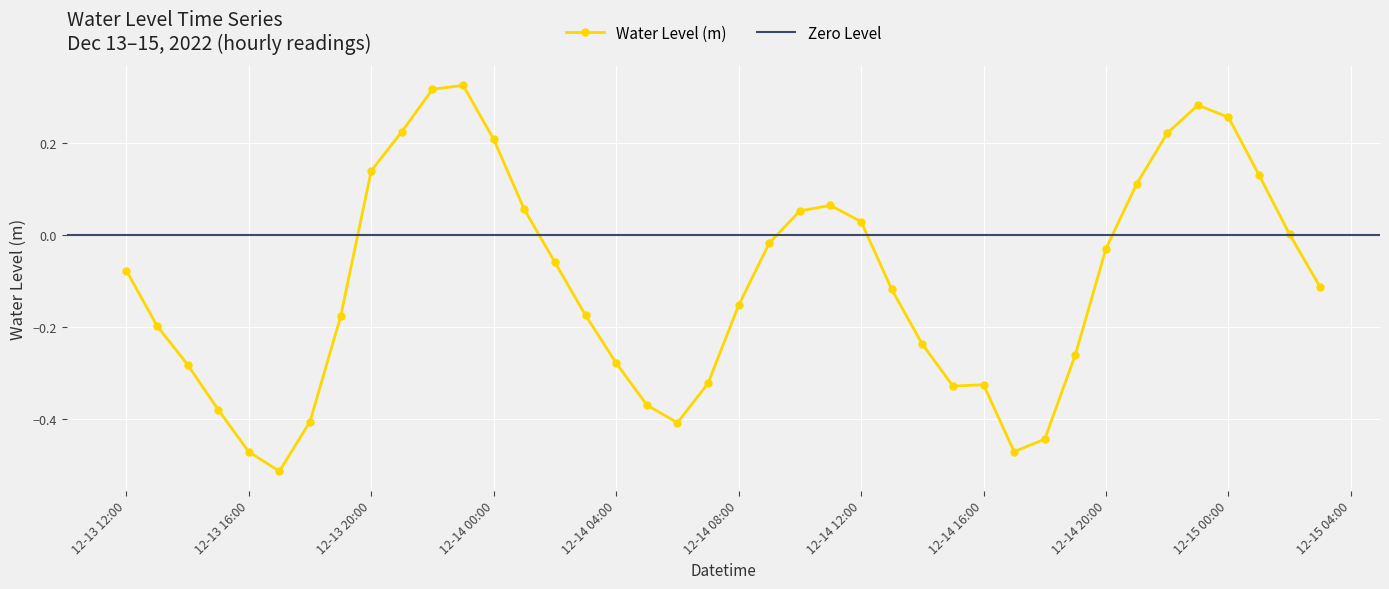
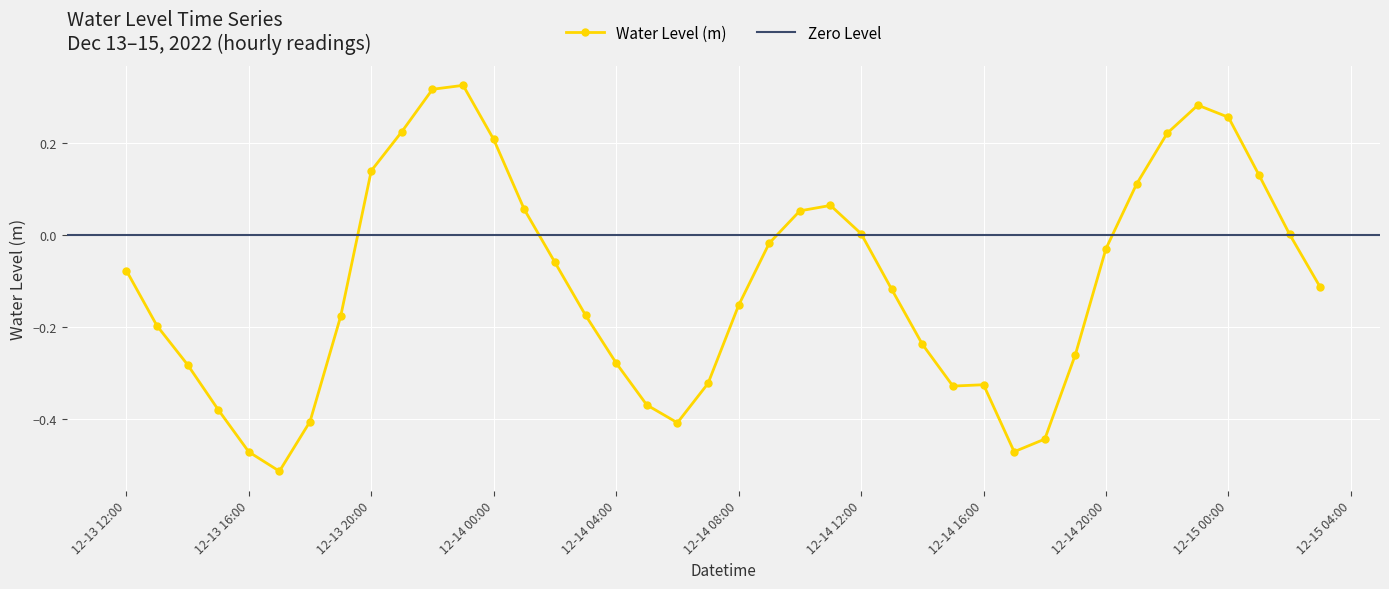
12-14 12:00: 0.03 -> 0.00
